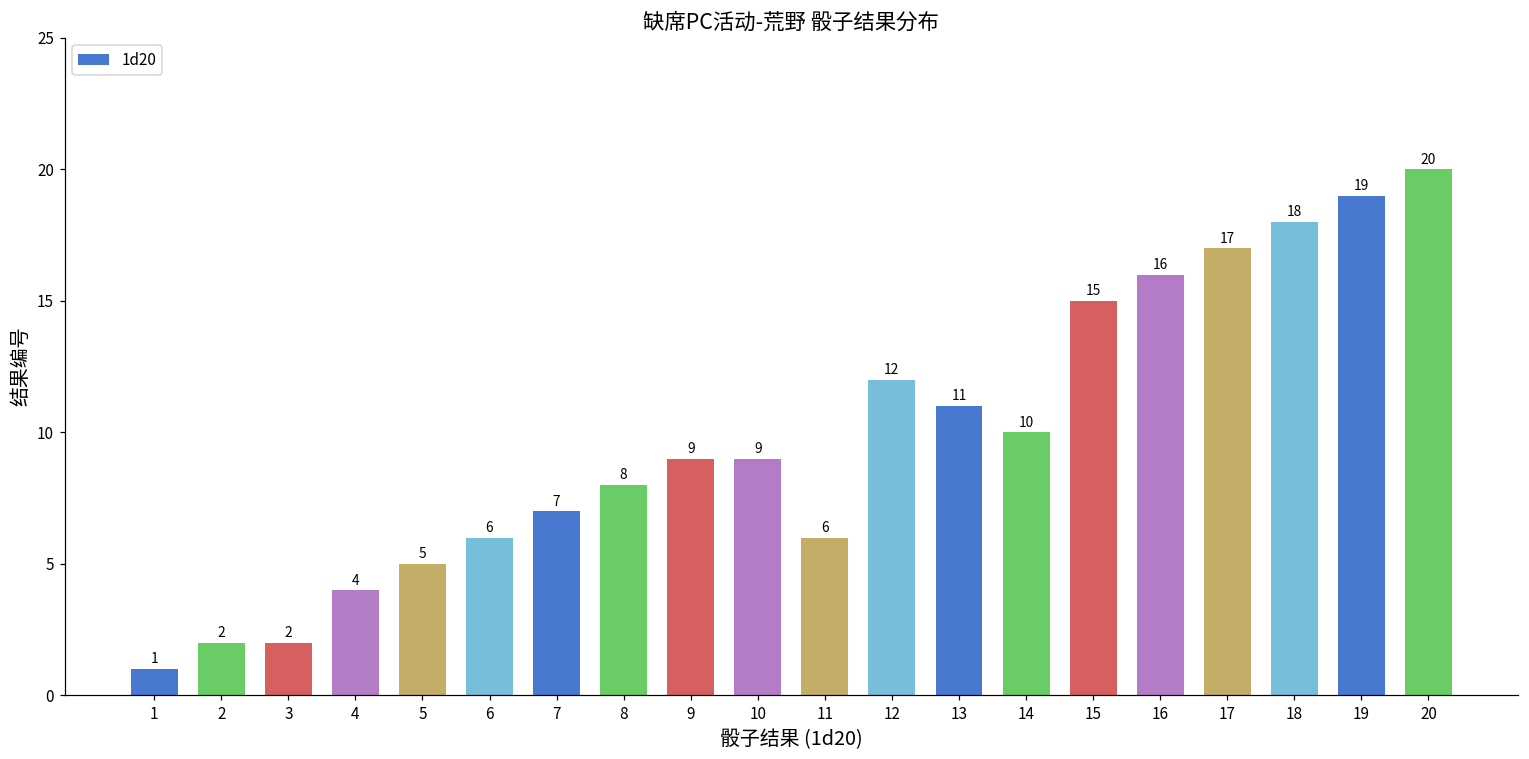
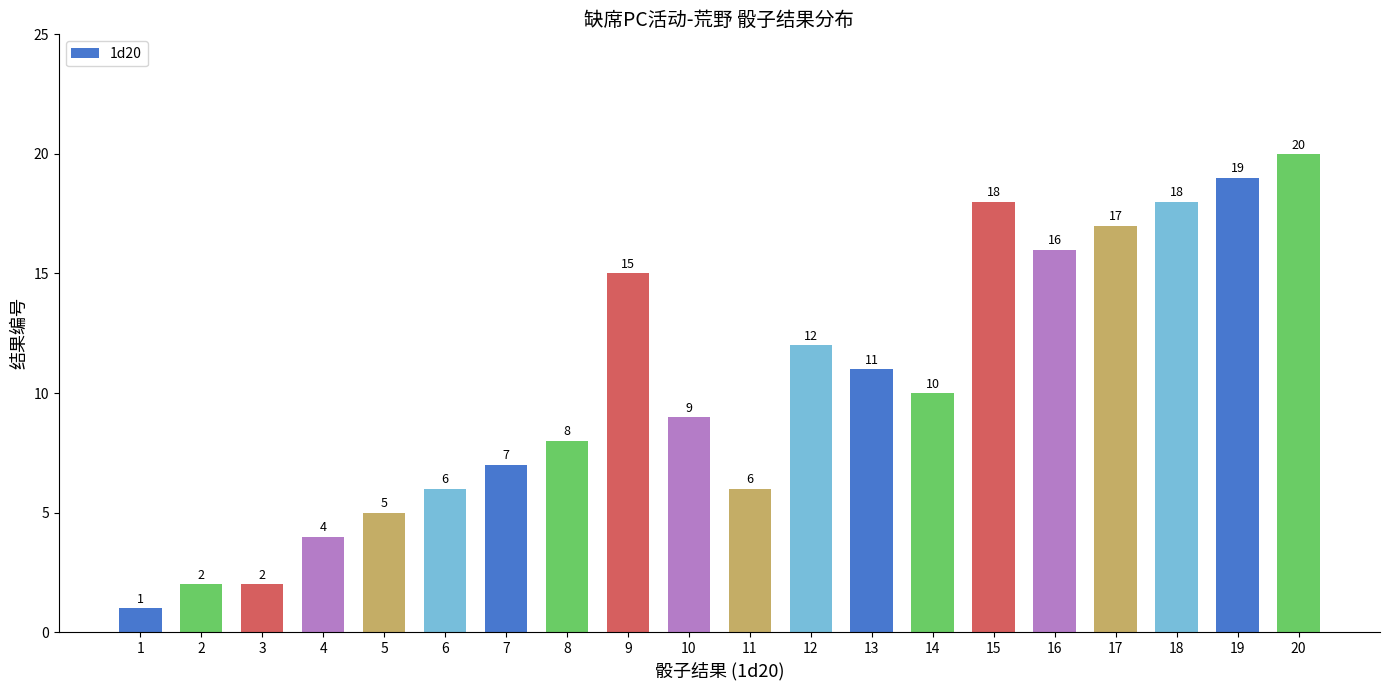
9: 9 -> 15
15: 15 -> 18
